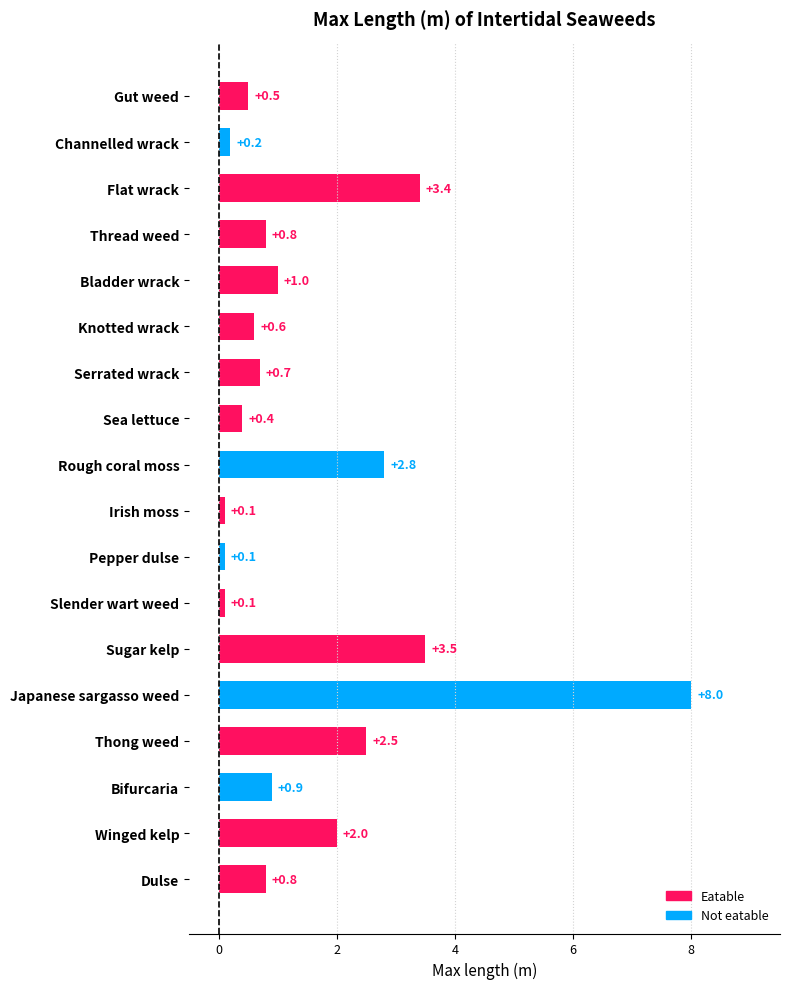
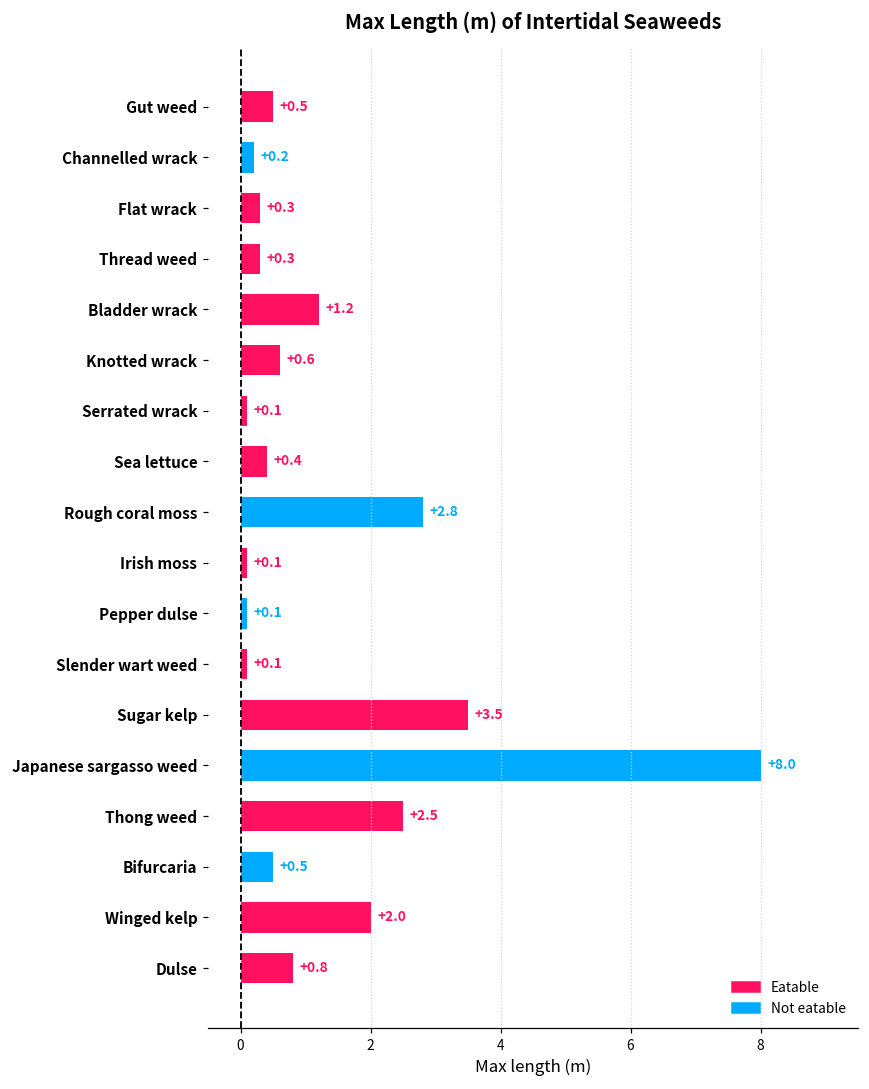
Flat wrack: +3.4 -> +0.3
Thread weed: +0.8 -> +0.3
Bladder wrack: +1.0 -> +1.2
Serrated wrack: +0.7 -> +0.1
Bifurcaria: +0.9 -> +0.5
